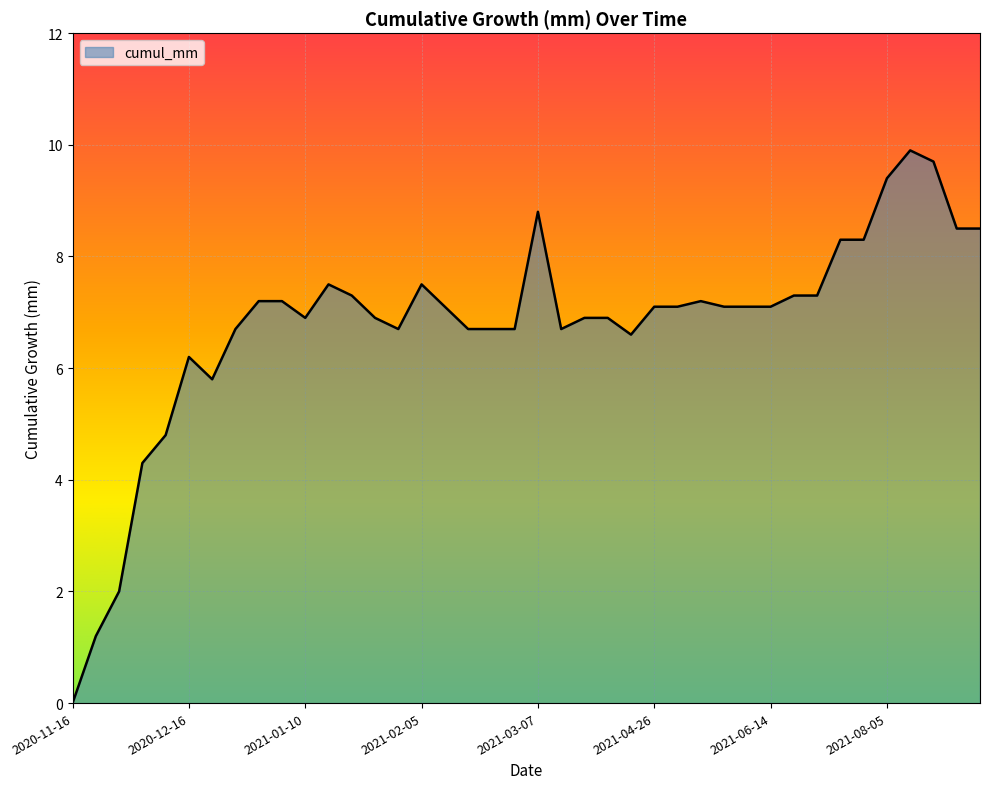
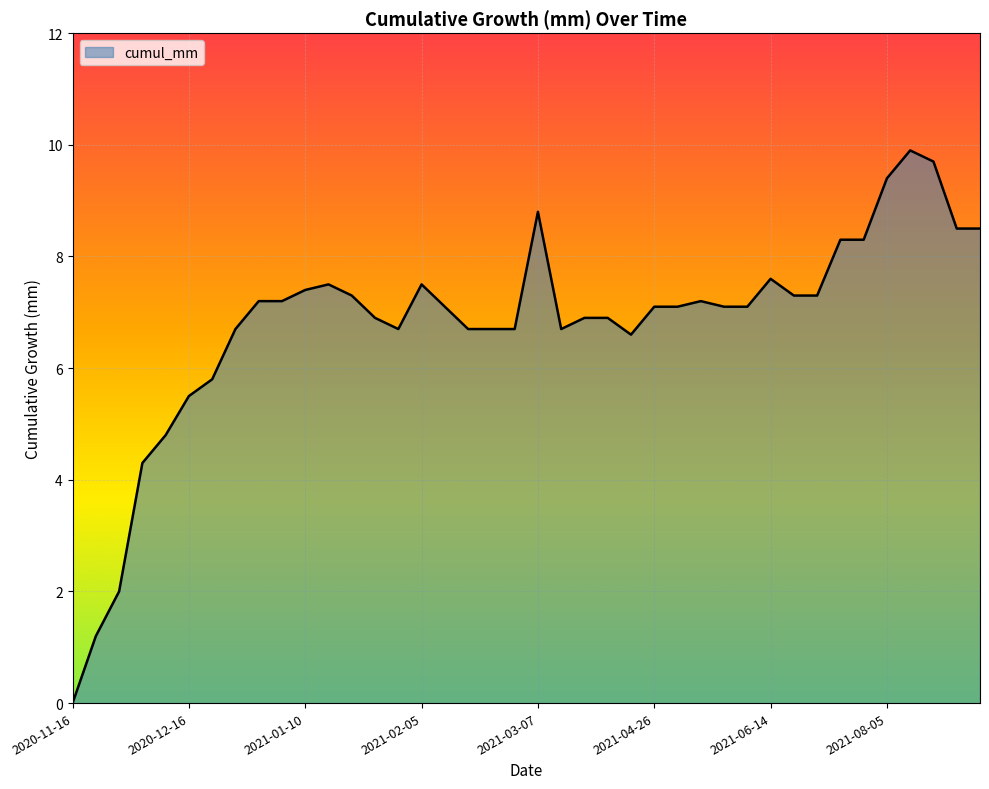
2020-12-16: 6.2 -> 5.5
2021-01-10: 6.9 -> 7.4
2021-06-14: 7.1 -> 7.6
